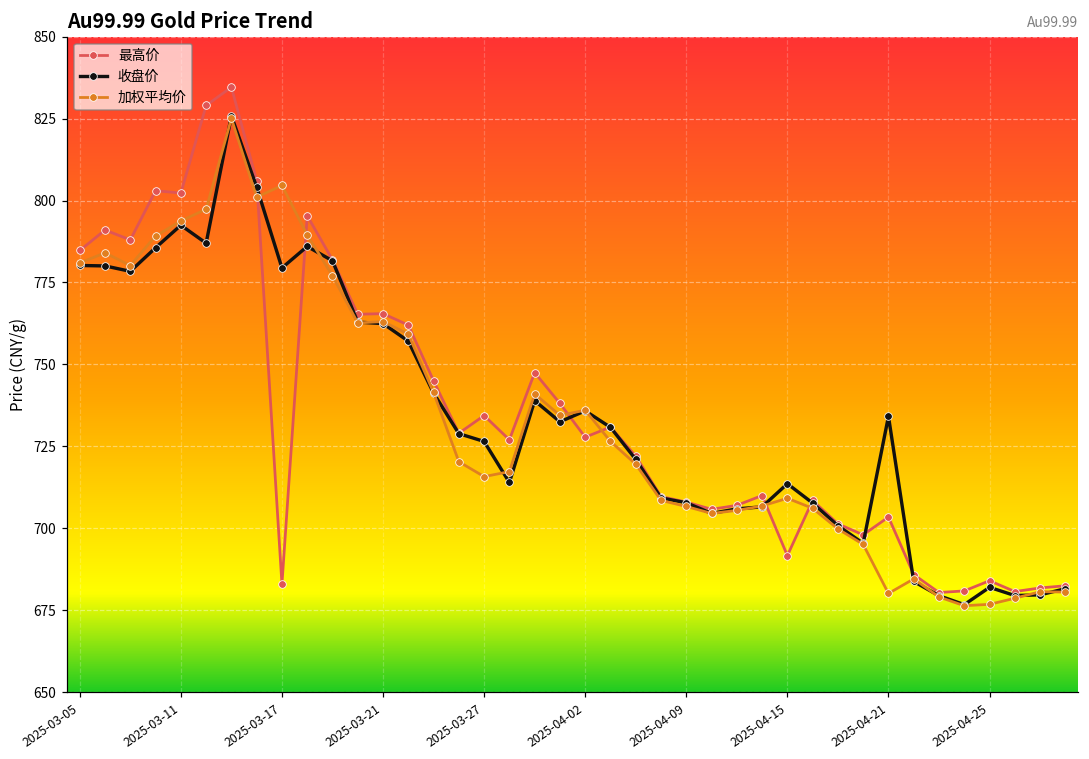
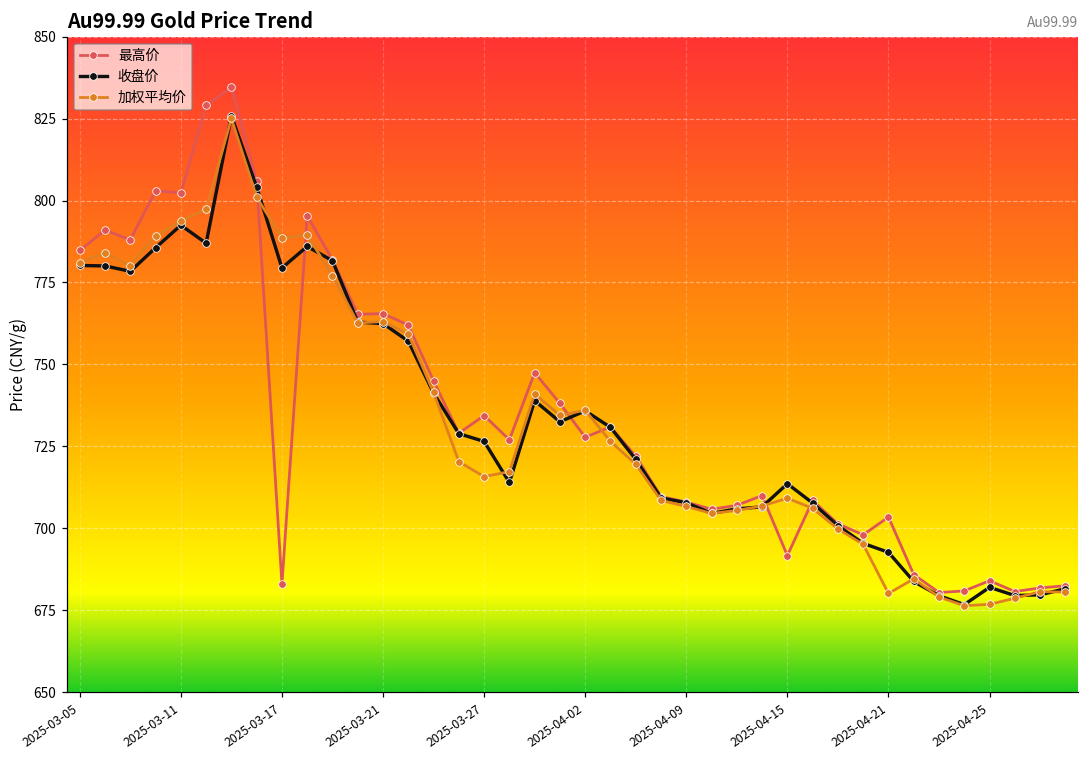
加权平均价, 2025-03-17: 805 -> 789
收盘价, 2025-04-21: 734 -> 693
